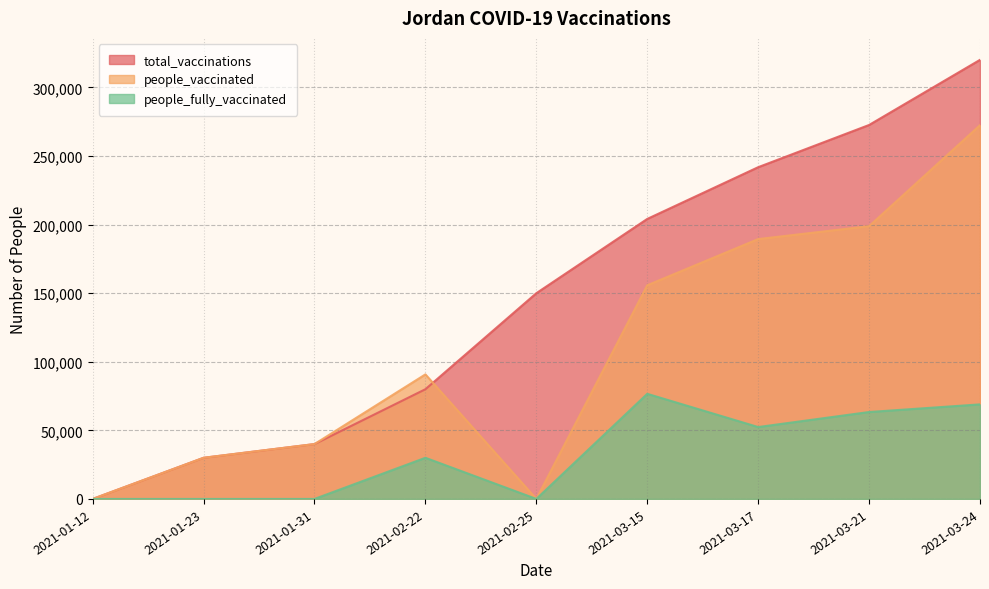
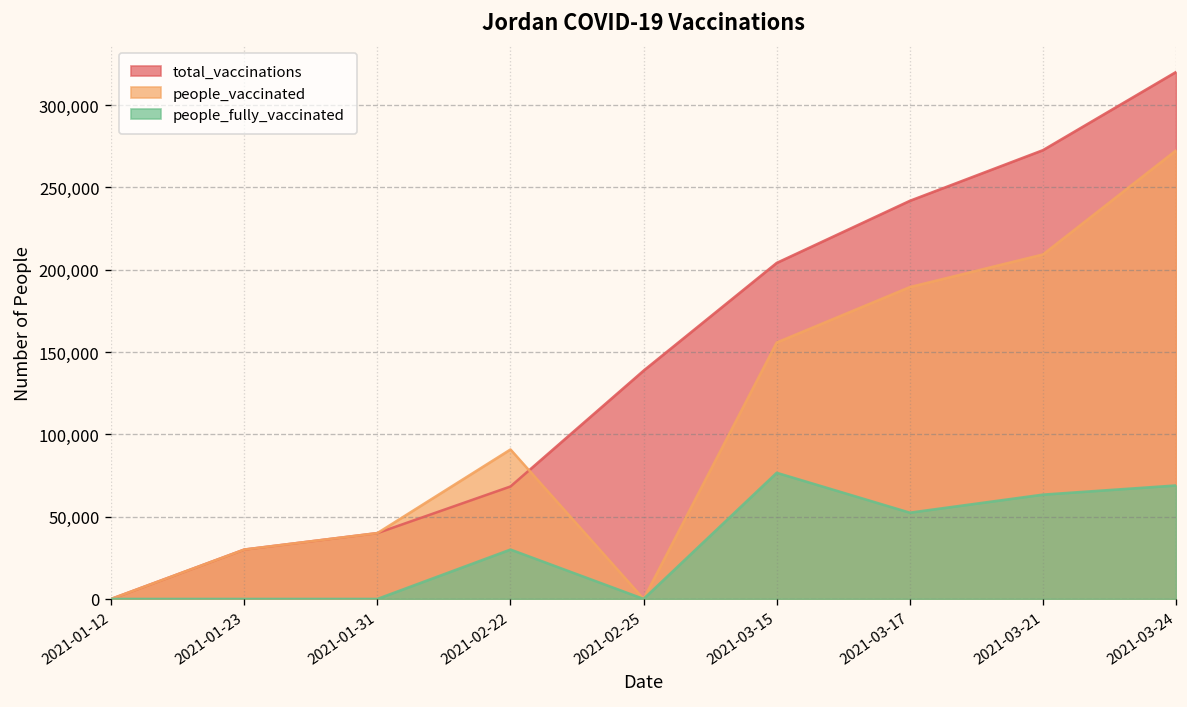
total_vaccinations, 2021-02-22: 80,000 -> 68,000
total_vaccinations, 2021-02-25: 150,000 -> 139,000
people_vaccinated, 2021-03-21: 199,000 -> 209,000
